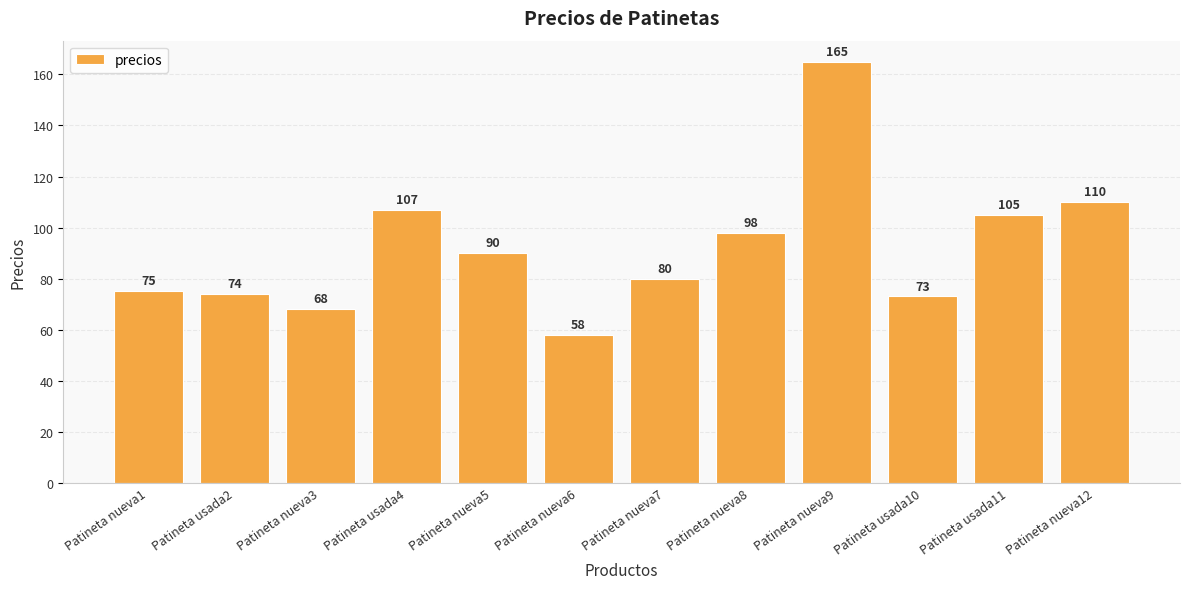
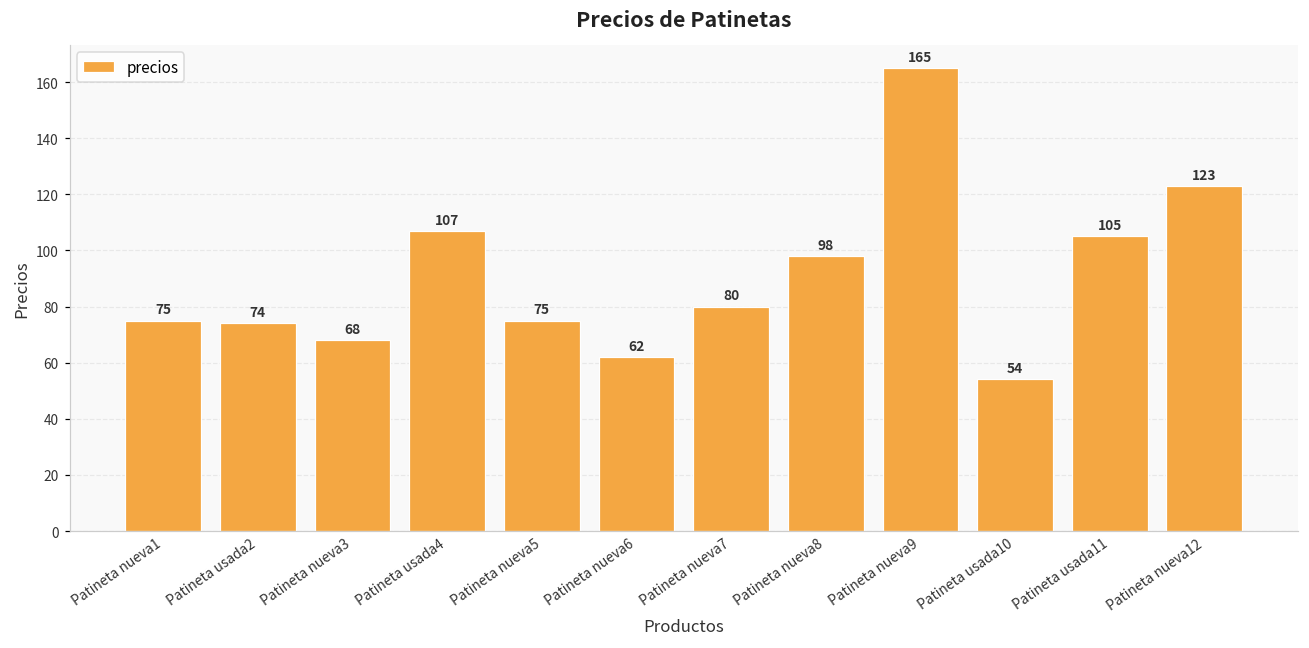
Patineta nueva5: 90 -> 75
Patineta nueva6: 58 -> 62
Patineta usada10: 73 -> 54
Patineta nueva12: 110 -> 123
